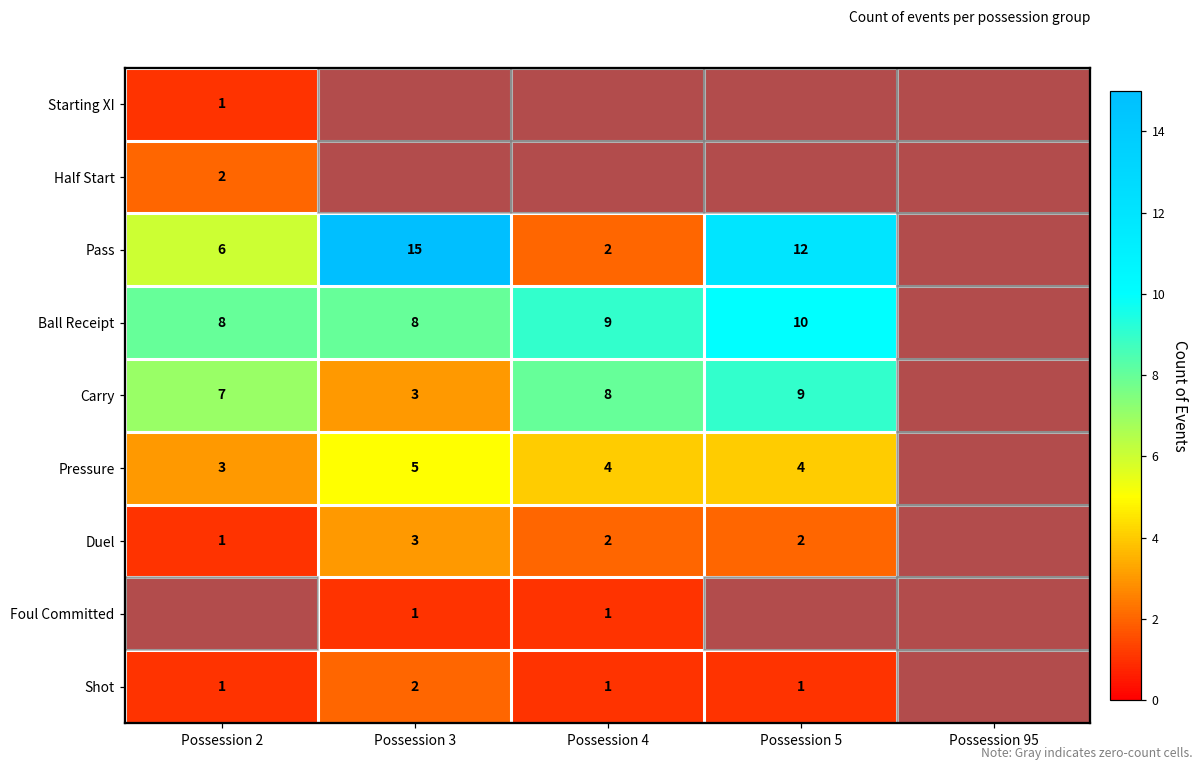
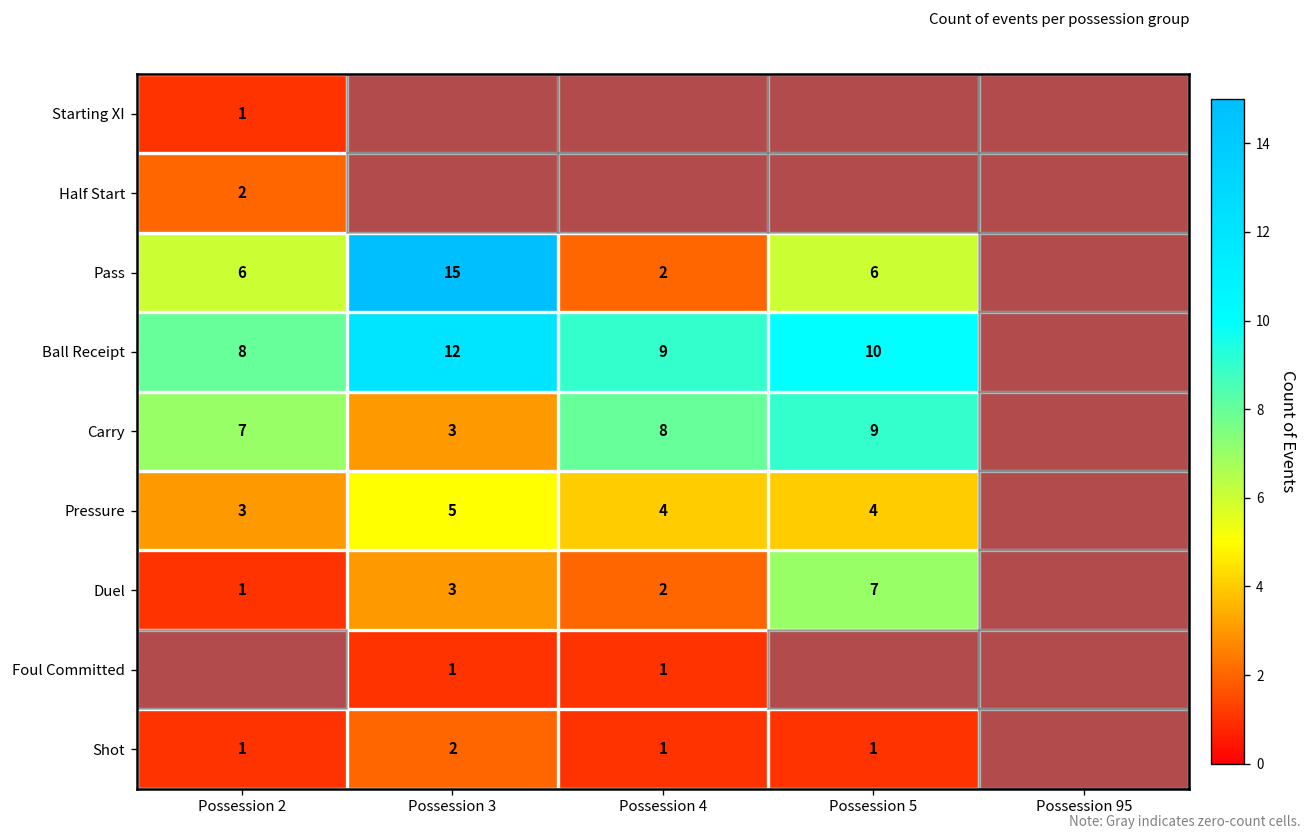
Pass, Possession 5: 12 -> 6
Ball Receipt, Possession 3: 8 -> 12
Duel, Possession 5: 2 -> 7
